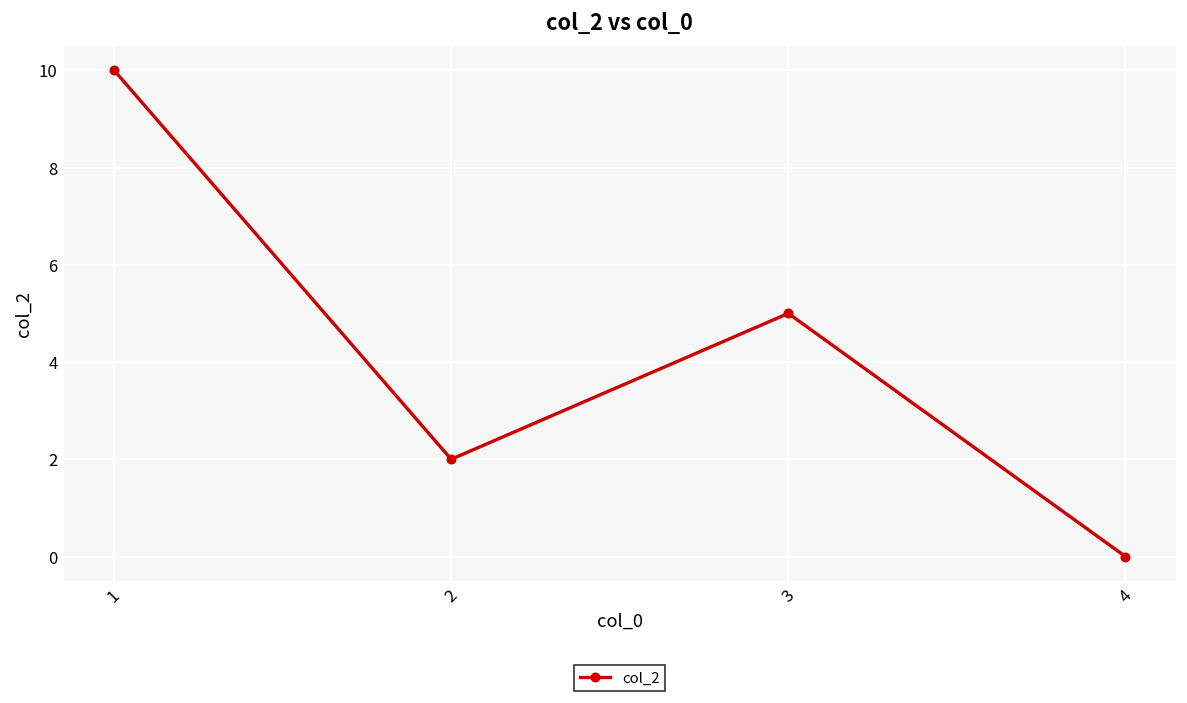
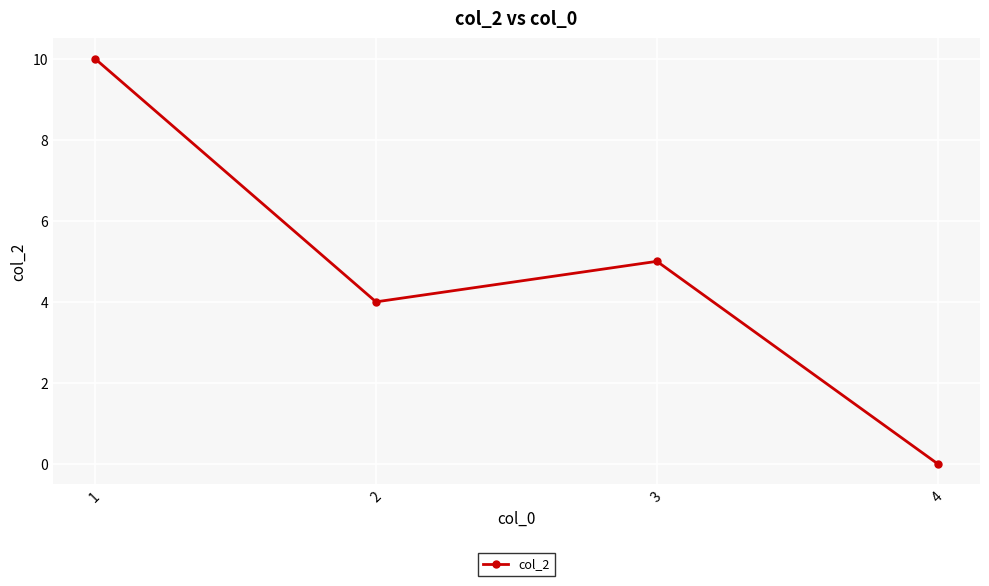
2: 2 -> 4
